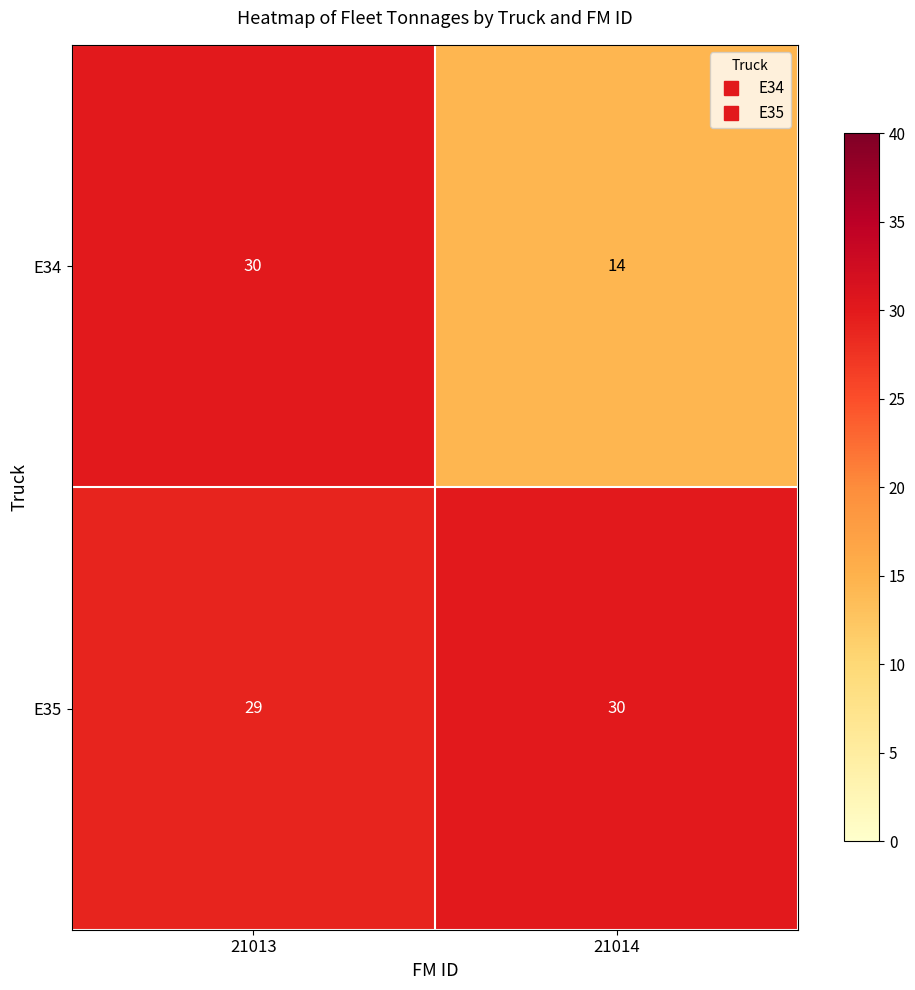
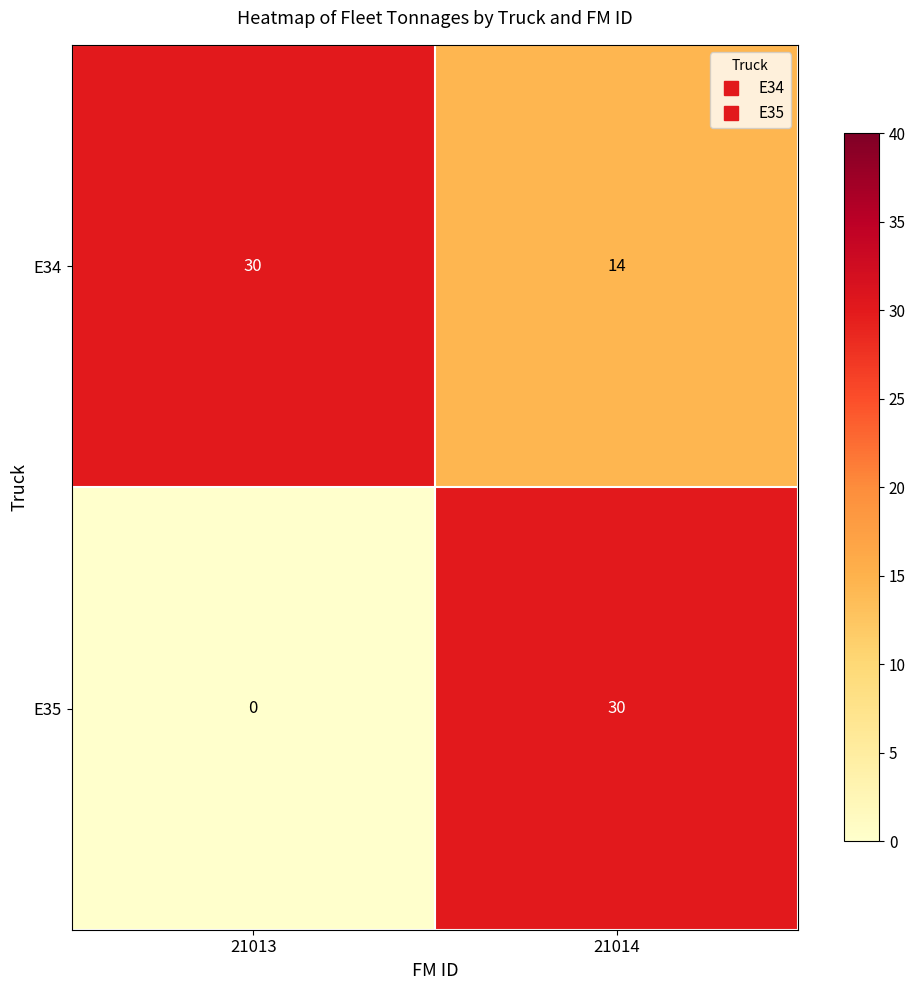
E35, 21013: 29 -> 0
